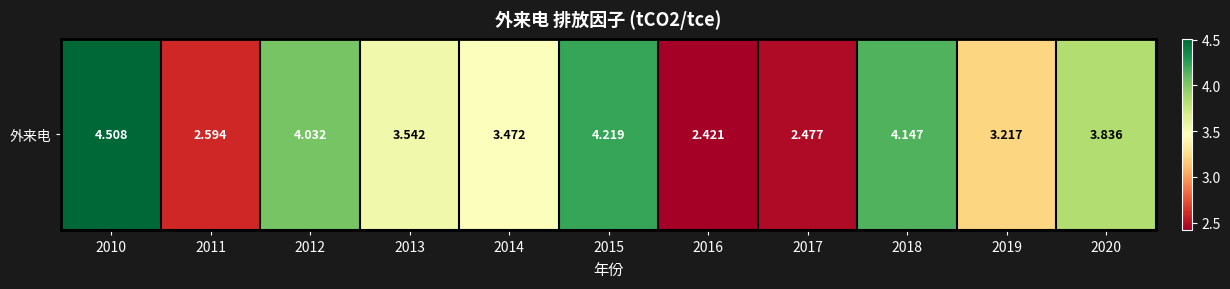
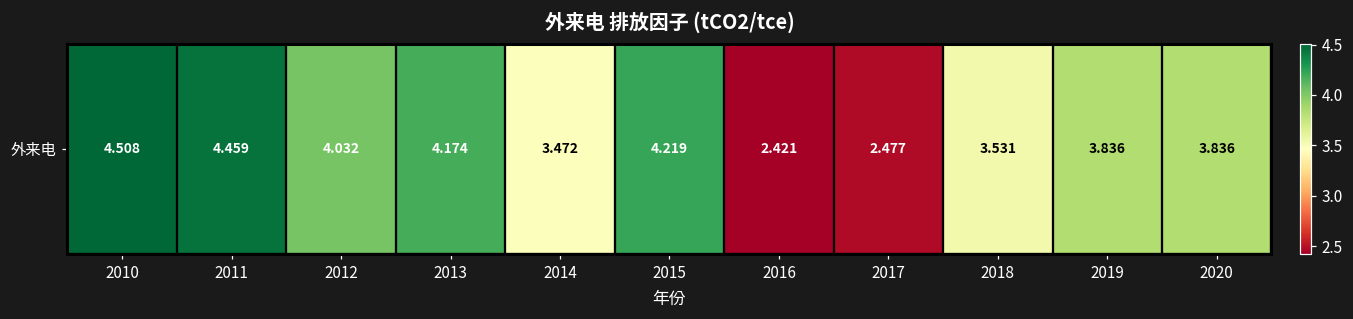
外来电, 2011: 2.594 -> 4.459
外来电, 2013: 3.542 -> 4.174
外来电, 2018: 4.147 -> 3.531
外来电, 2019: 3.217 -> 3.836
